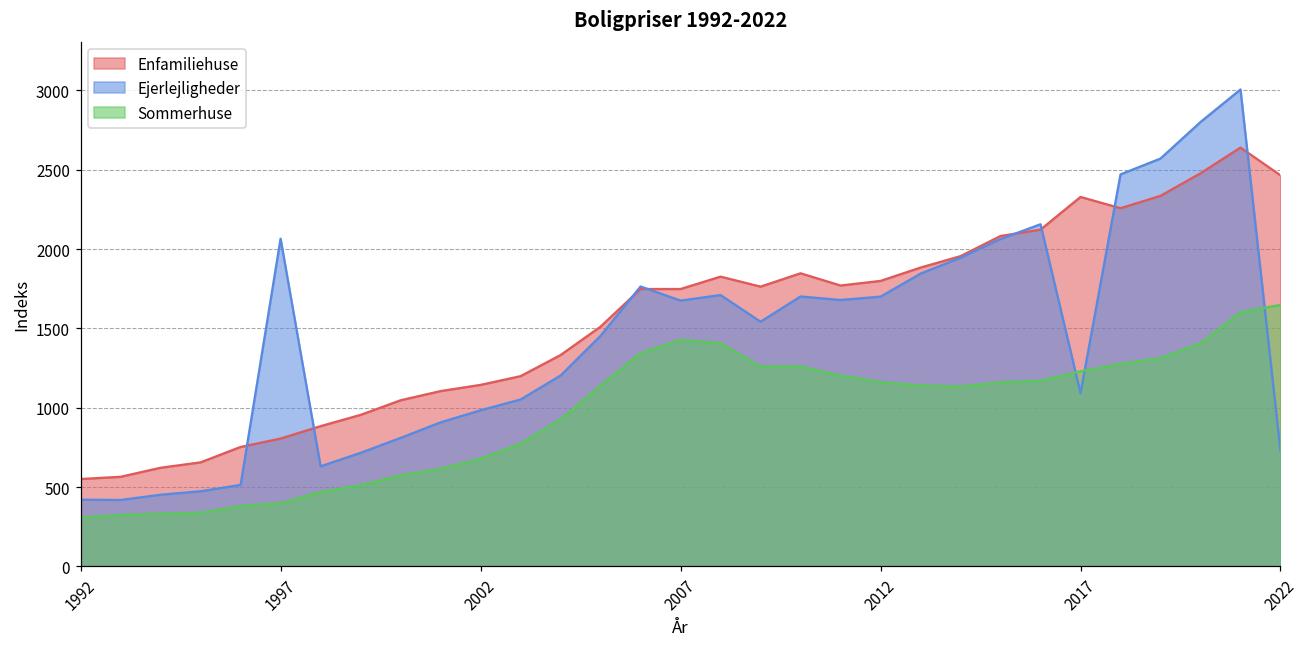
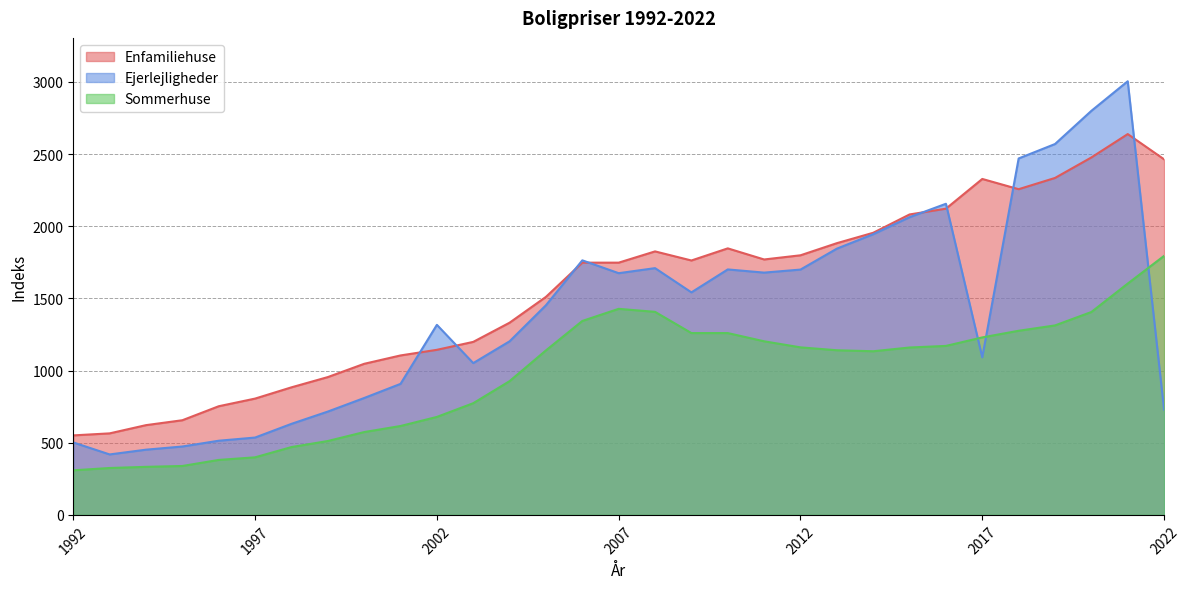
Ejerlejligheder, 1992: 420 -> 500
Ejerlejligheder, 1997: 2070 -> 540
Ejerlejligheder, 2002: 980 -> 1320
Sommerhuse, 2022: 1650 -> 1800
